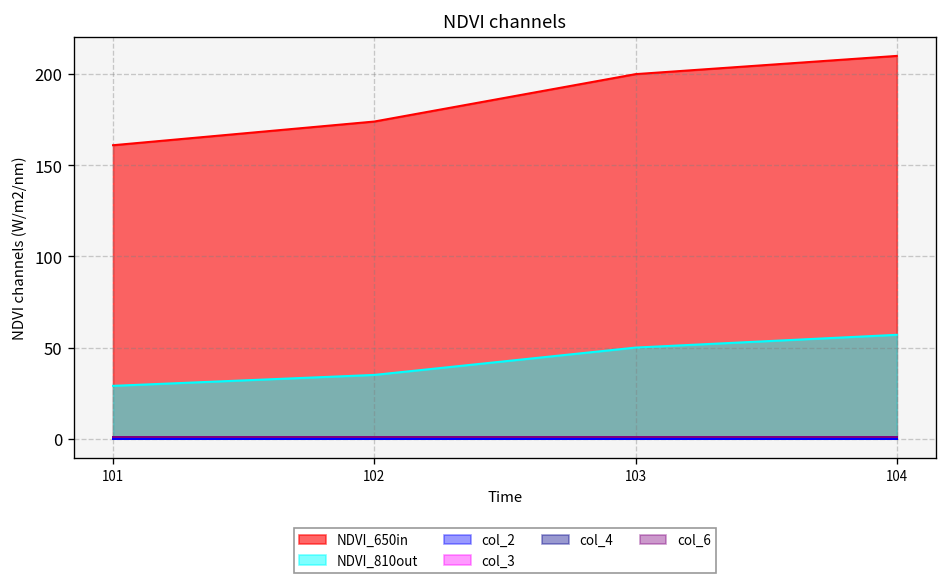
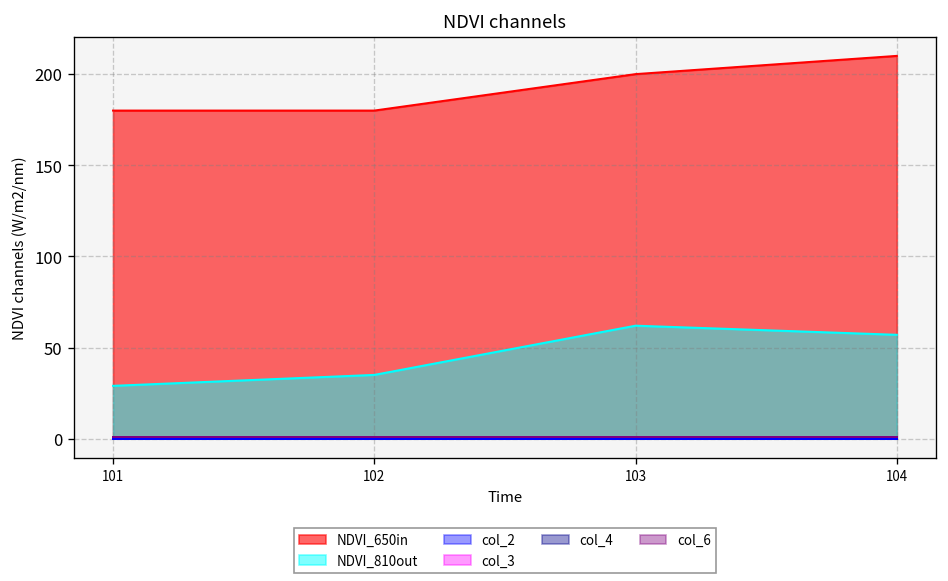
NDVI_650in, 101: 161 -> 180
NDVI_650in, 102: 174 -> 180
NDVI_810out, 103: 50 -> 62
